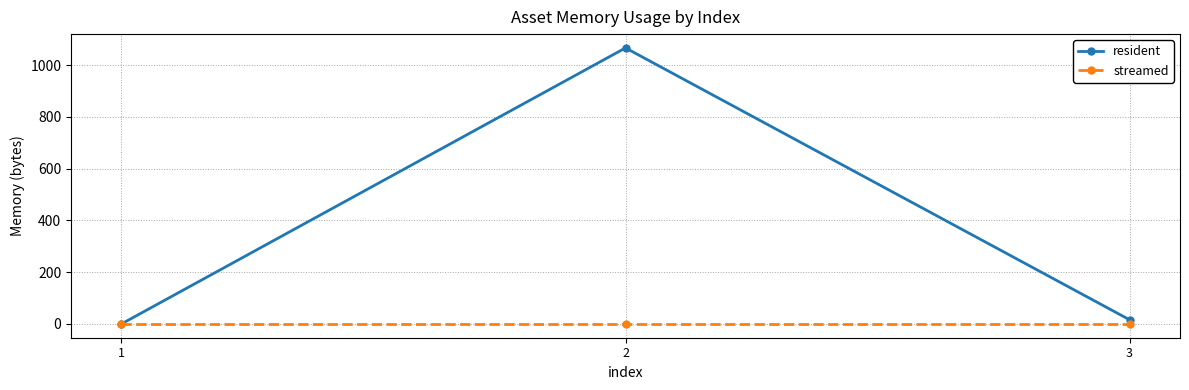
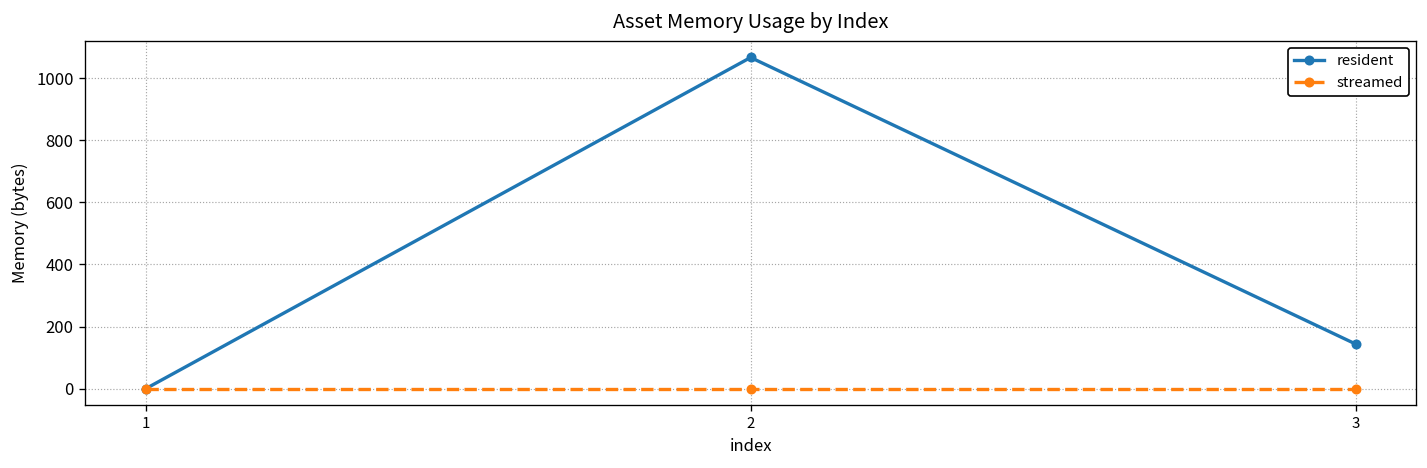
resident, 3: 20 -> 140
